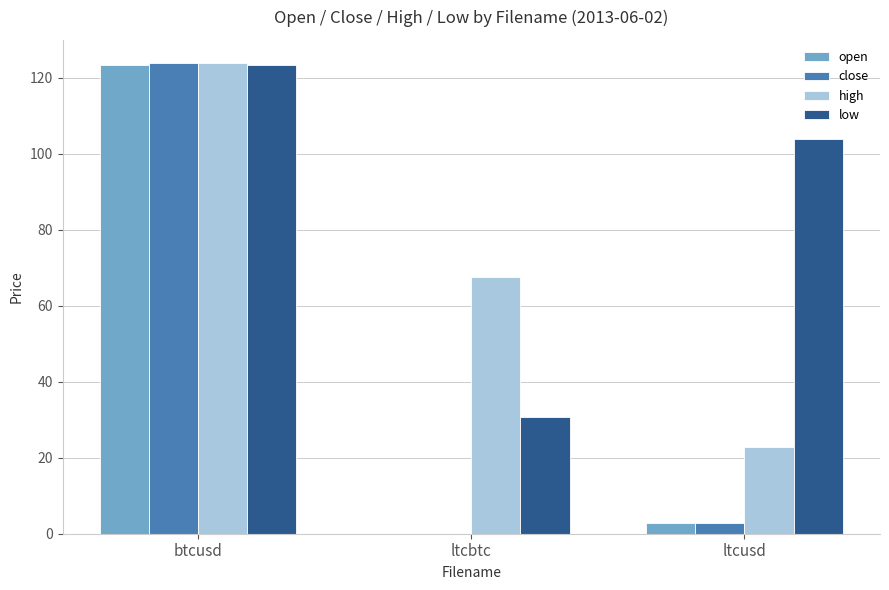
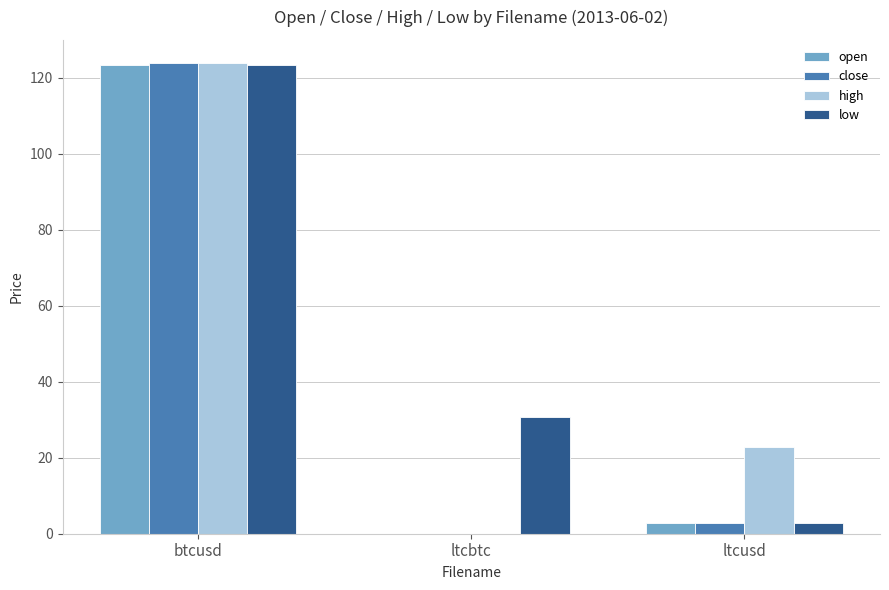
high, ltcbtc: 68 -> 0
low, ltcusd: 104 -> 3
